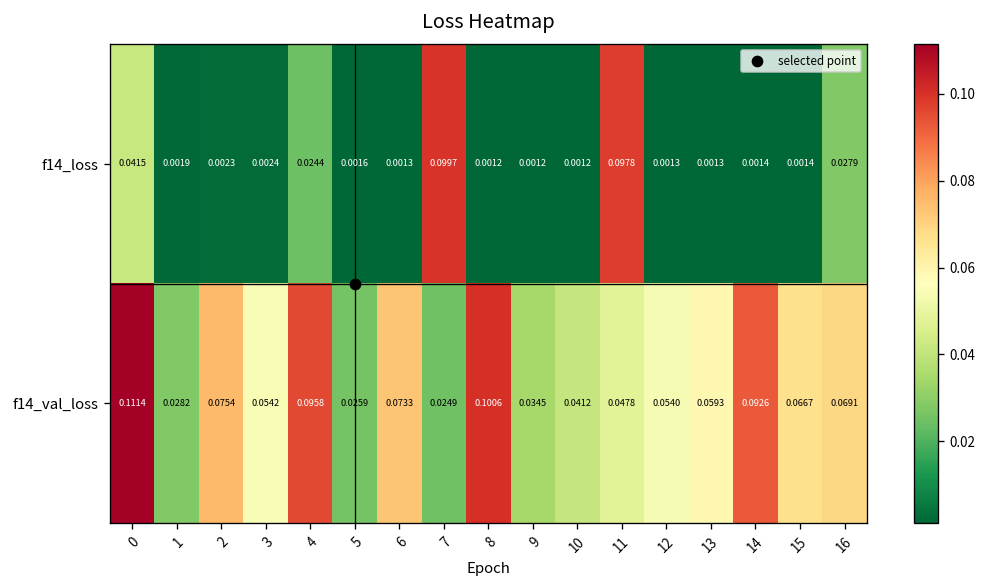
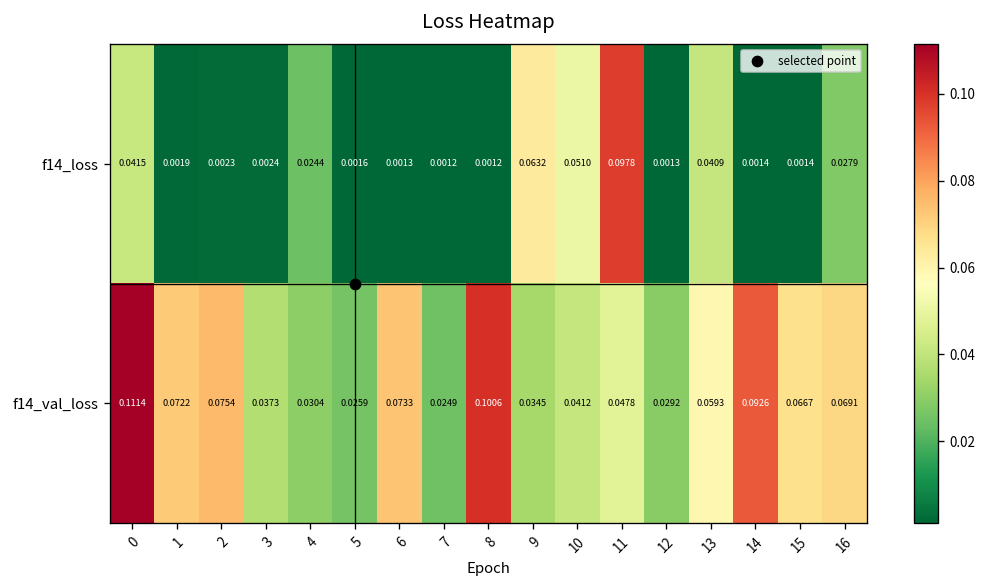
f14_loss, 7: 0.0997 -> 0.0012
f14_loss, 9: 0.0012 -> 0.0632
f14_loss, 10: 0.0012 -> 0.0510
f14_loss, 13: 0.0013 -> 0.0409
f14_val_loss, 1: 0.0282 -> 0.0722
f14_val_loss, 3: 0.0542 -> 0.0373
f14_val_loss, 4: 0.0958 -> 0.0304
f14_val_loss, 12: 0.0540 -> 0.0292
